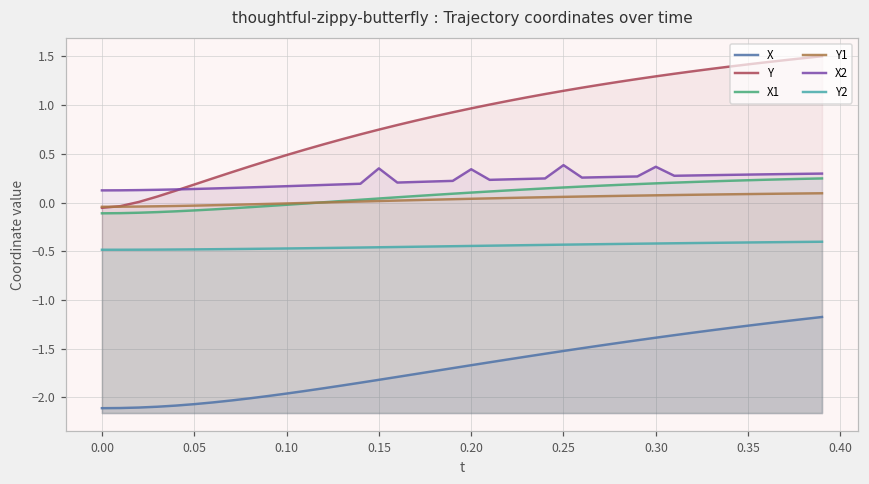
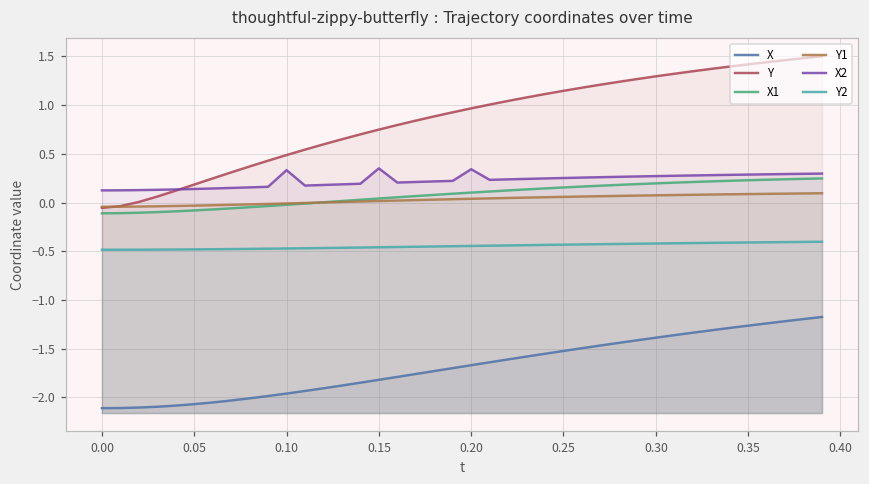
X2, 0.10: 0.2 -> 0.3
X2, 0.25: 0.4 -> 0.3
X2, 0.30: 0.4 -> 0.3
